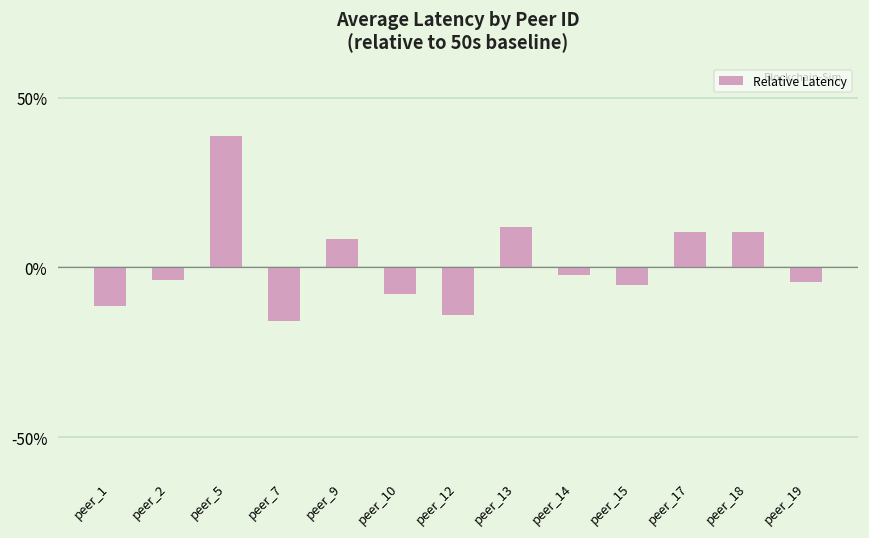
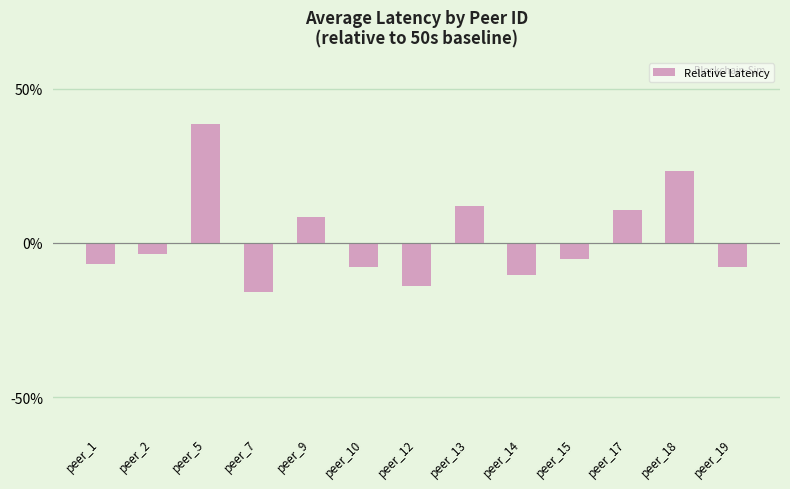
peer_1: -11% -> -7%
peer_14: -2% -> -10%
peer_18: 10% -> 23%
peer_19: -4% -> -8%
